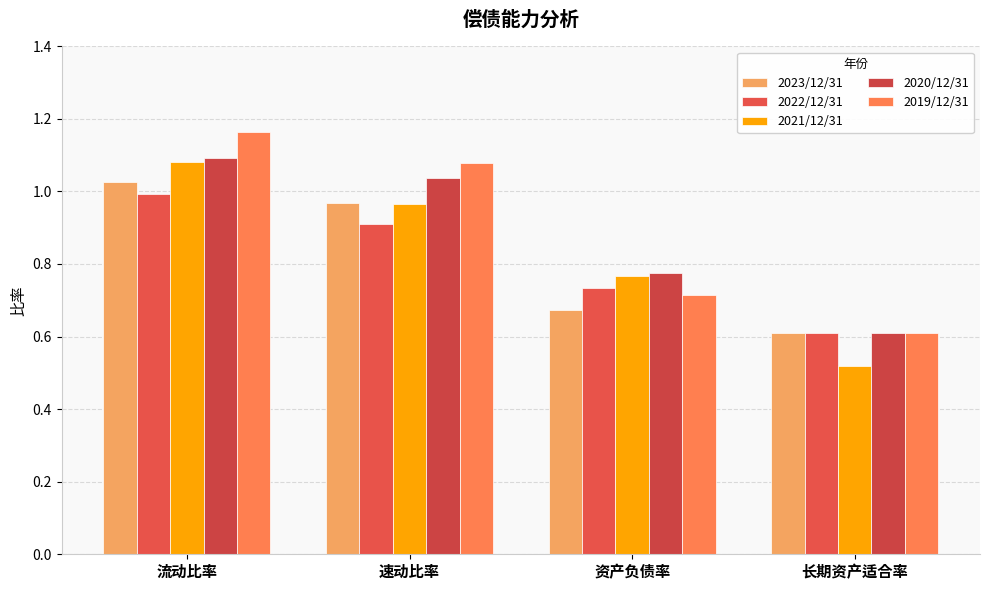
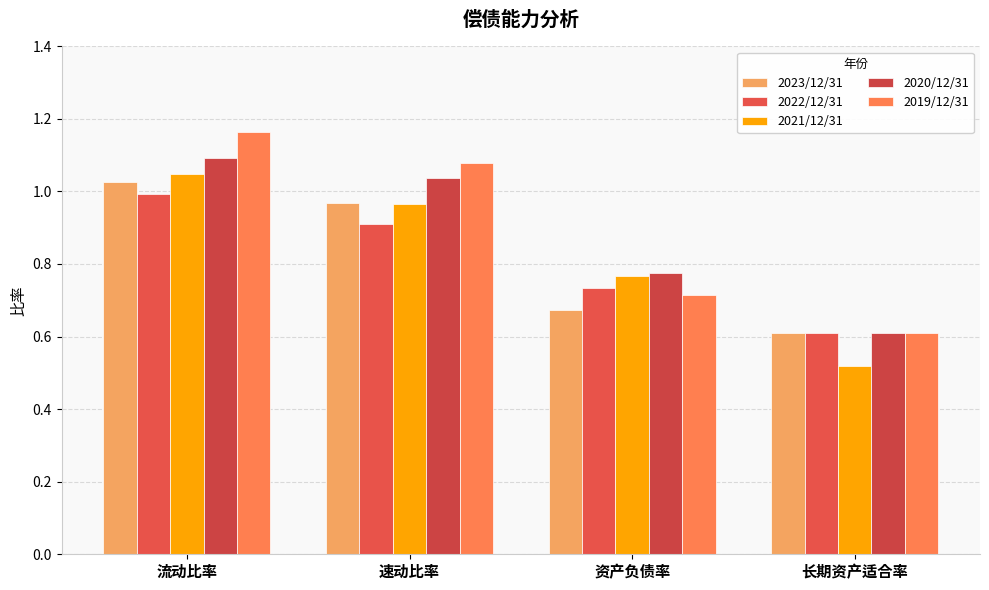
2021/12/31, 流动比率: 1.08 -> 1.05
